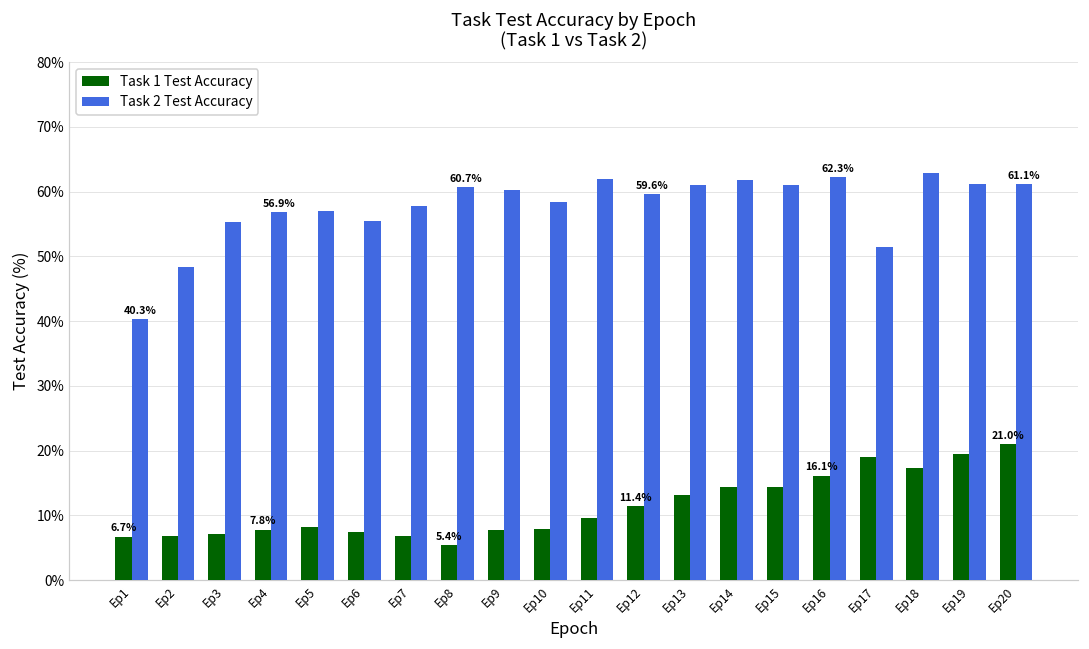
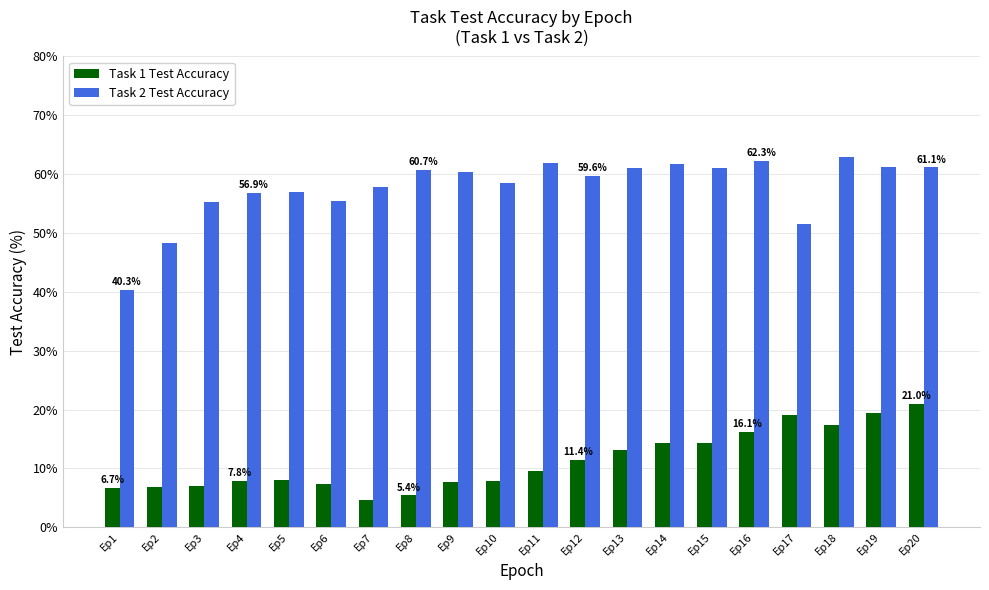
Task 1 Test Accuracy, Ep7: 7% -> 5%
